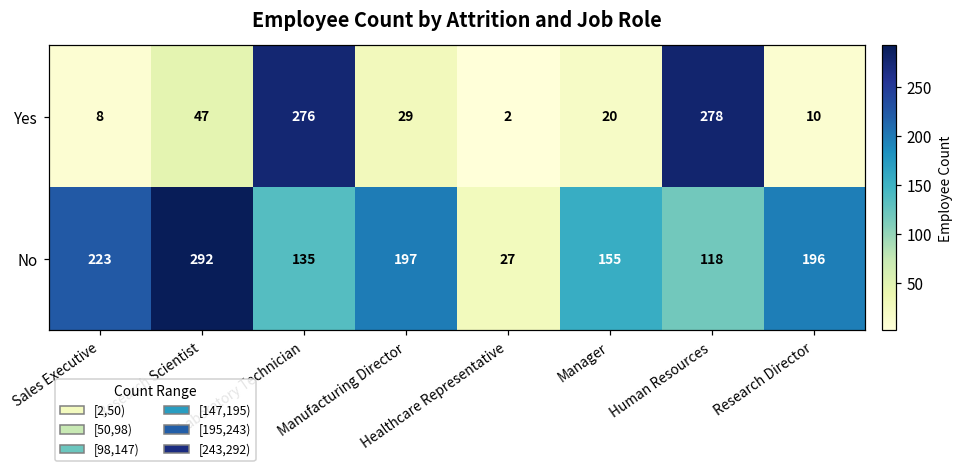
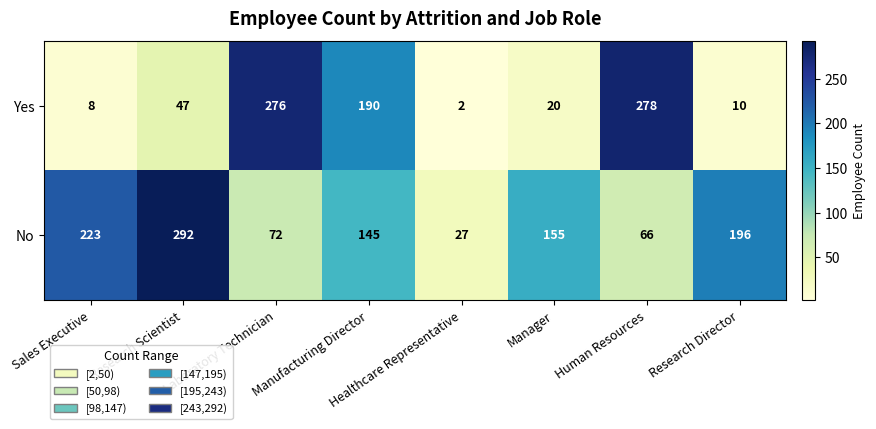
Yes, Manufacturing Director: 29 -> 190
No, Laboratory Technician: 135 -> 72
No, Manufacturing Director: 197 -> 145
No, Human Resources: 118 -> 66
